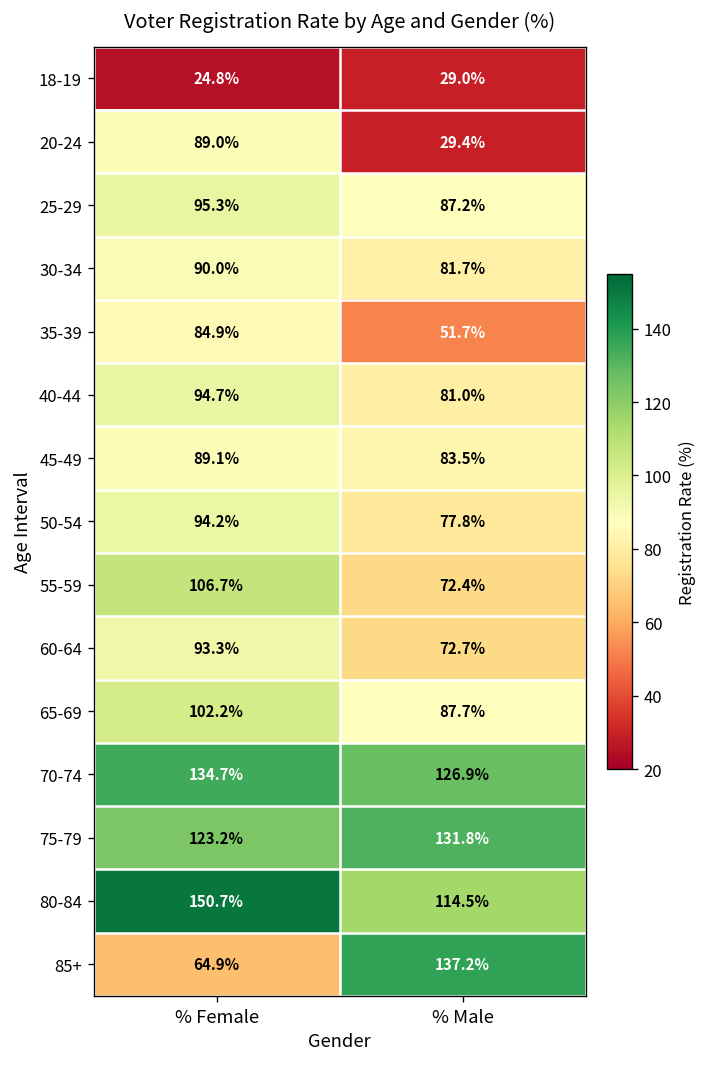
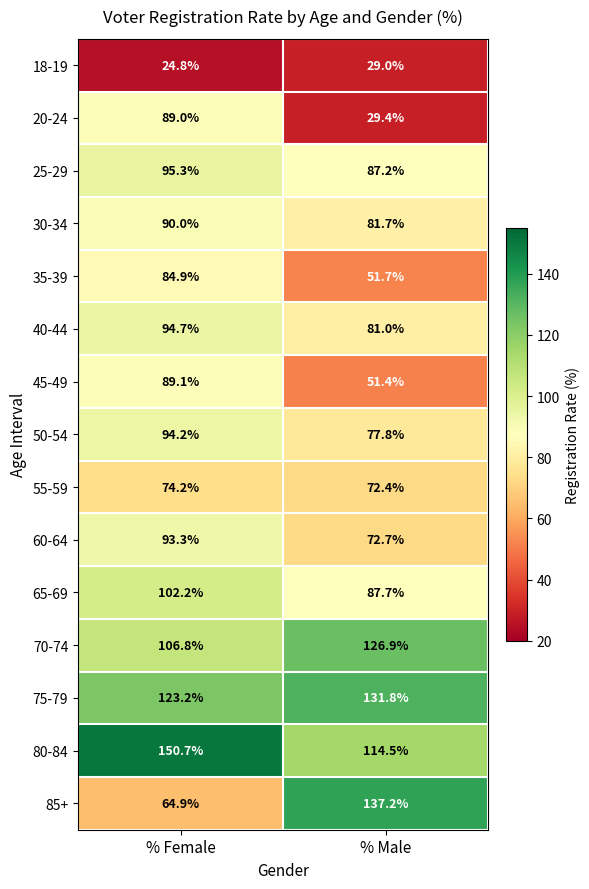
45-49, % Male: 83.5% -> 51.4%
55-59, % Female: 106.7% -> 74.2%
70-74, % Female: 134.7% -> 106.8%
